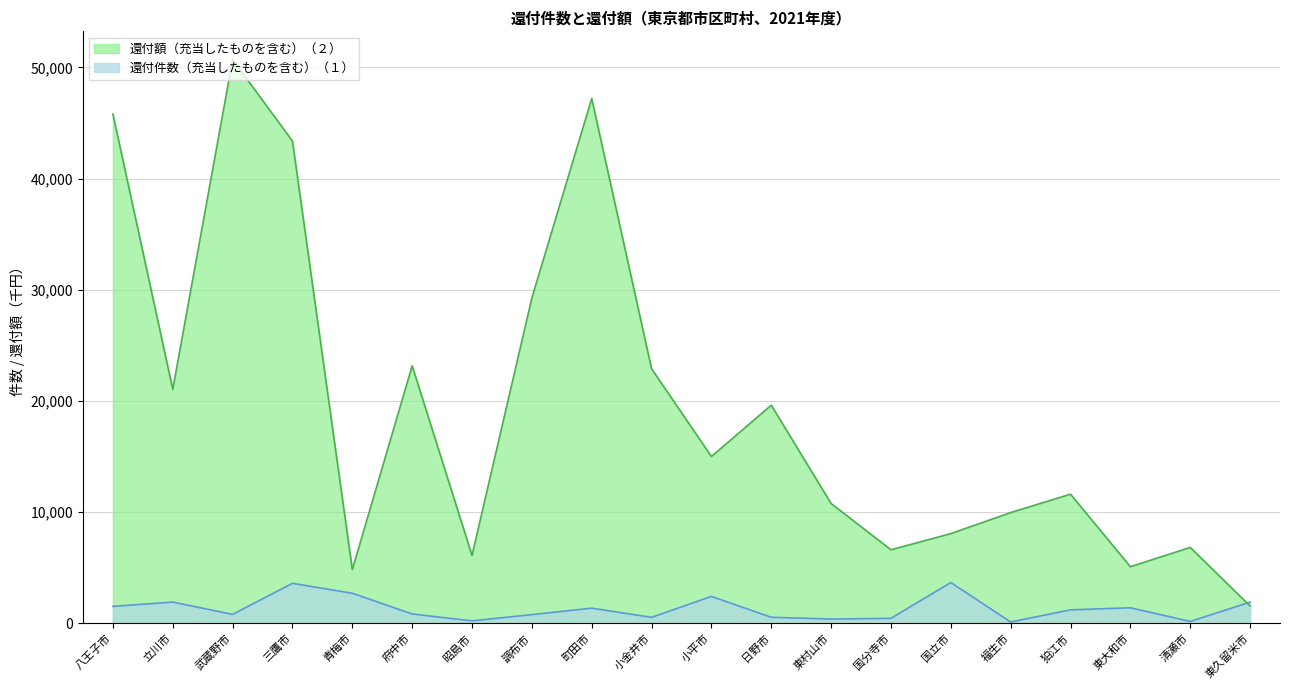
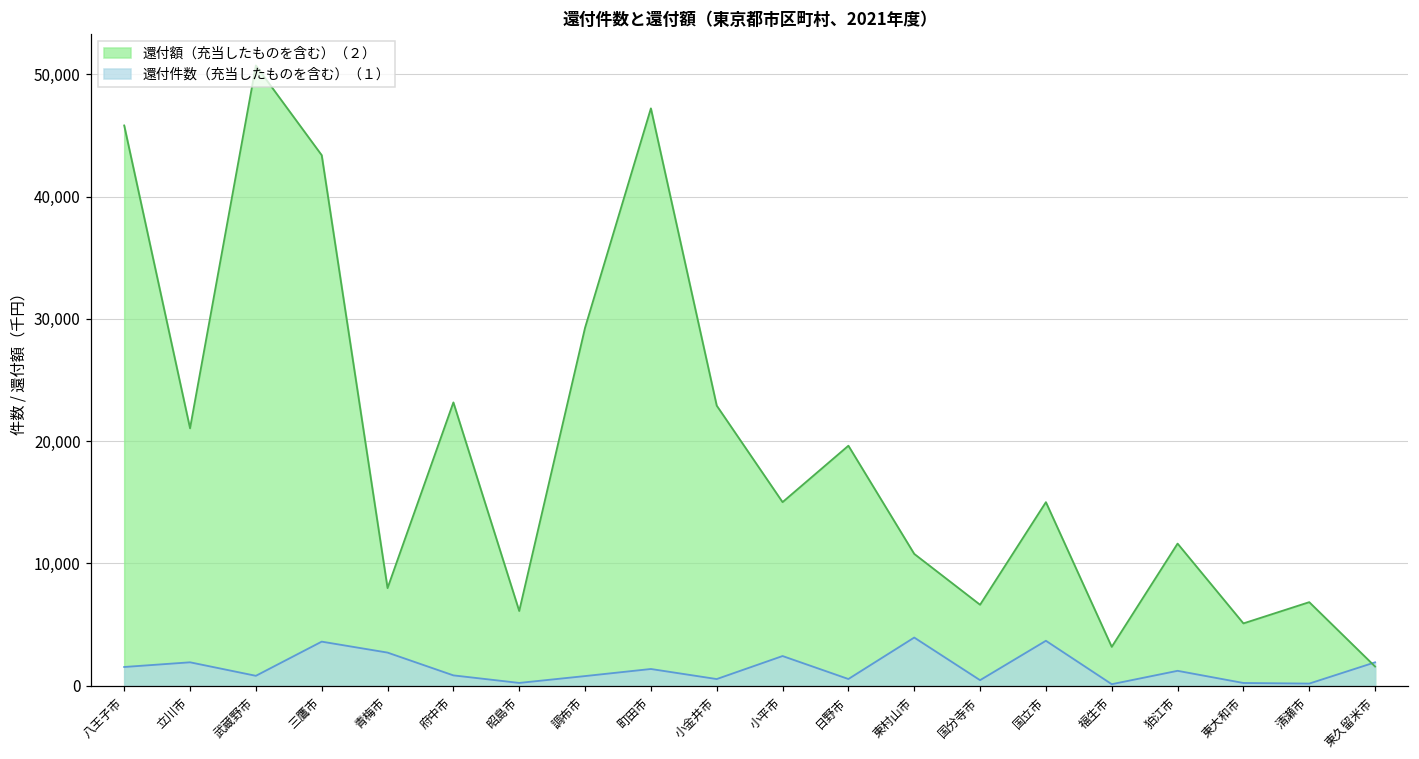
還付額（充当したものを含む）（２）, 青梅市: 4,800 -> 8,000
還付件数（充当したものを含む）（１）, 東村山市: 400 -> 3,900
還付額（充当したものを含む）（２）, 国立市: 8,100 -> 15,000
還付額（充当したものを含む）（２）, 福生市: 10,000 -> 3,200
還付件数（充当したものを含む）（１）, 東大和市: 1,400 -> 200
